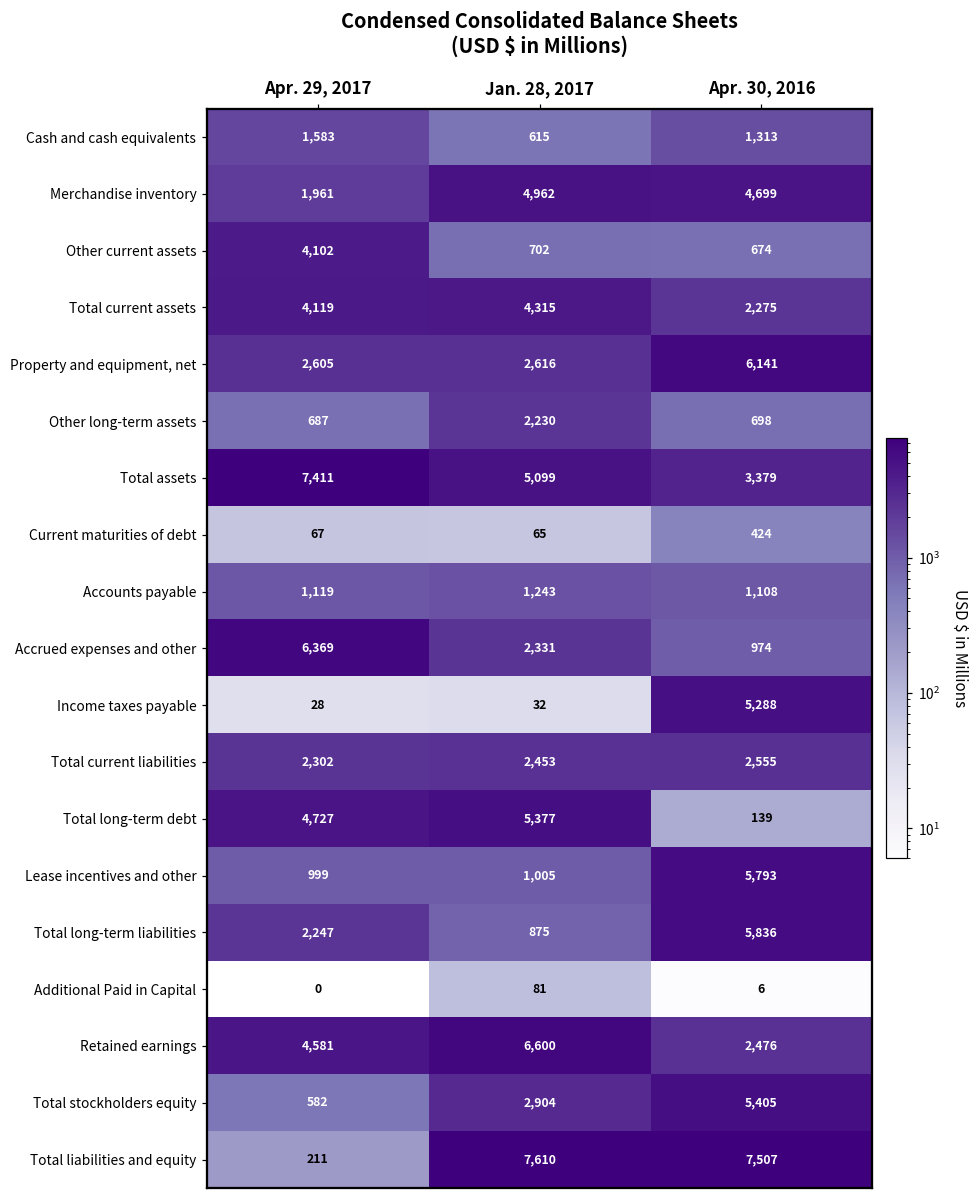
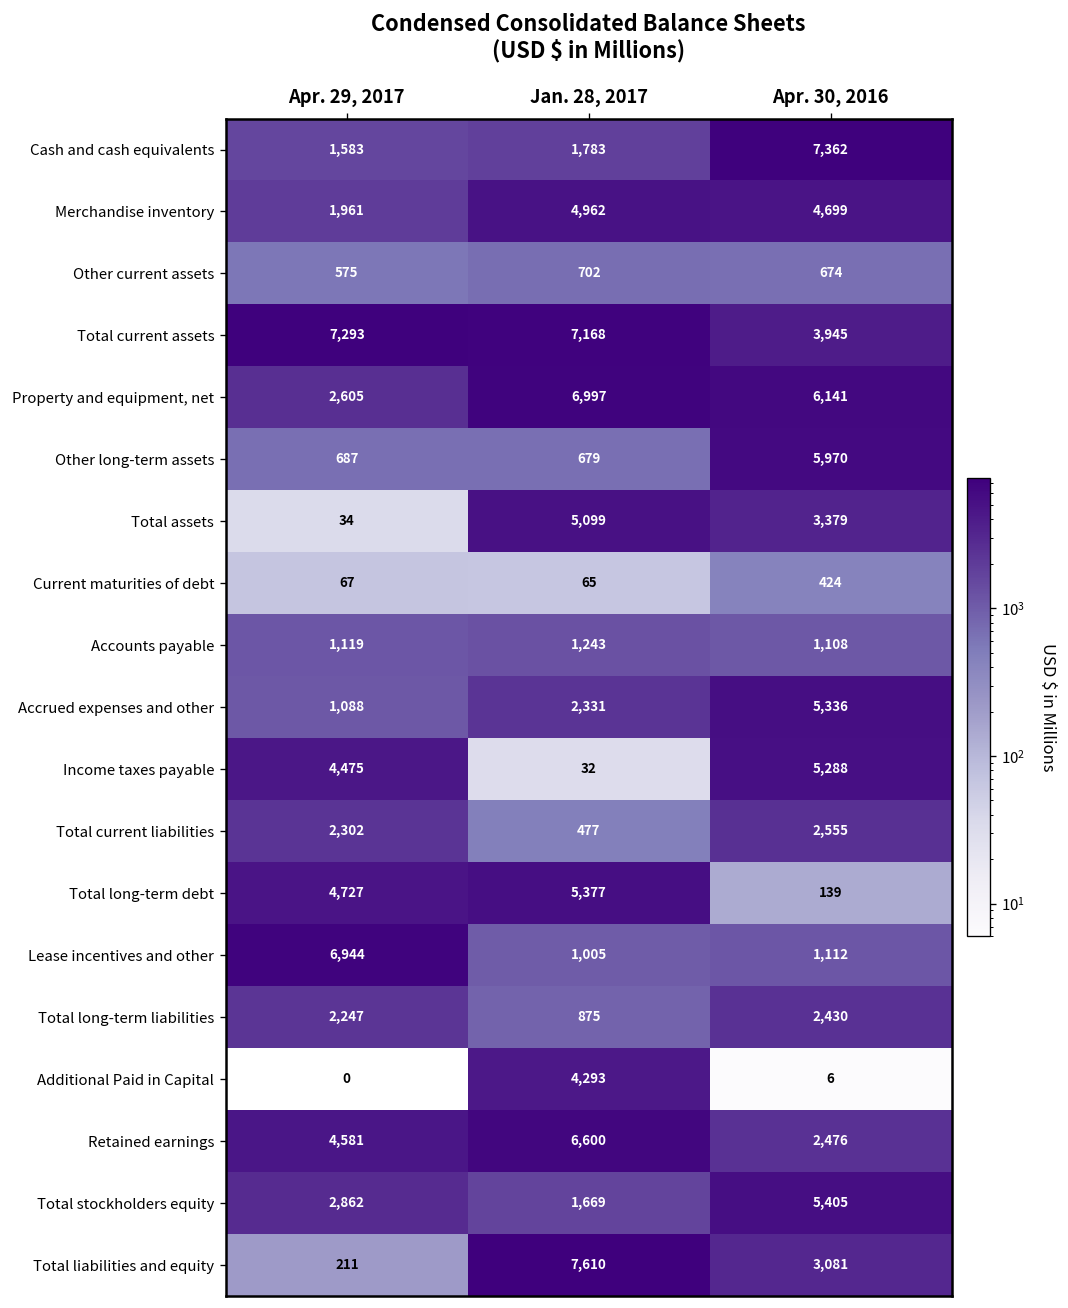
Cash and cash equivalents, Jan. 28, 2017: 615 -> 1,783
Cash and cash equivalents, Apr. 30, 2016: 1,313 -> 7,362
Other current assets, Apr. 29, 2017: 4,102 -> 575
Total current assets, Apr. 29, 2017: 4,119 -> 7,293
Total current assets, Jan. 28, 2017: 4,315 -> 7,168
Total current assets, Apr. 30, 2016: 2,275 -> 3,945
Property and equipment, net, Jan. 28, 2017: 2,616 -> 6,997
Other long-term assets, Jan. 28, 2017: 2,230 -> 679
Other long-term assets, Apr. 30, 2016: 698 -> 5,970
Total assets, Apr. 29, 2017: 7,411 -> 34
Accrued expenses and other, Apr. 29, 2017: 6,369 -> 1,088
Accrued expenses and other, Apr. 30, 2016: 974 -> 5,336
Income taxes payable, Apr. 29, 2017: 28 -> 4,475
Total current liabilities, Jan. 28, 2017: 2,453 -> 477
Lease incentives and other, Apr. 29, 2017: 999 -> 6,944
Lease incentives and other, Apr. 30, 2016: 5,793 -> 1,112
Total long-term liabilities, Apr. 30, 2016: 5,836 -> 2,430
Additional Paid in Capital, Jan. 28, 2017: 81 -> 4,293
Total stockholders equity, Apr. 29, 2017: 582 -> 2,862
Total stockholders equity, Jan. 28, 2017: 2,904 -> 1,669
Total liabilities and equity, Apr. 30, 2016: 7,507 -> 3,081
